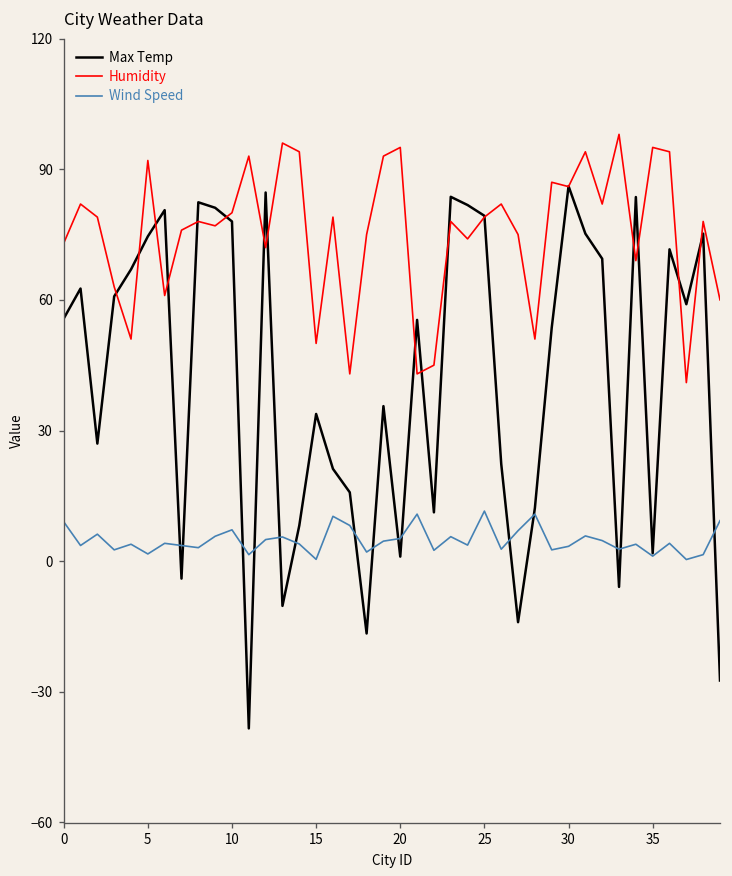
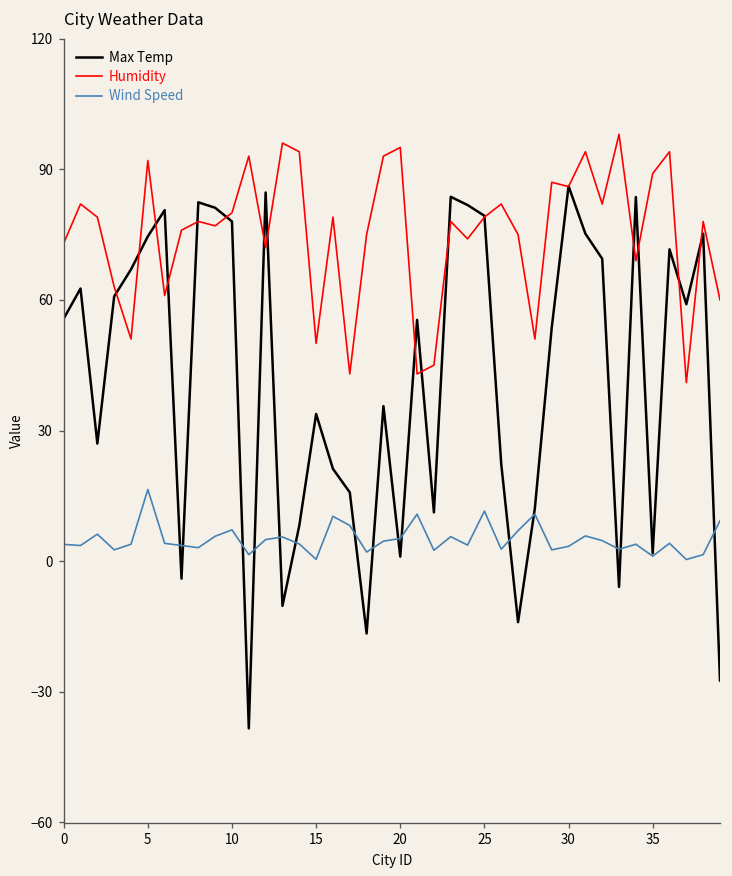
Wind Speed, 0: 9 -> 4
Wind Speed, 5: 2 -> 16
Humidity, 35: 95 -> 89
